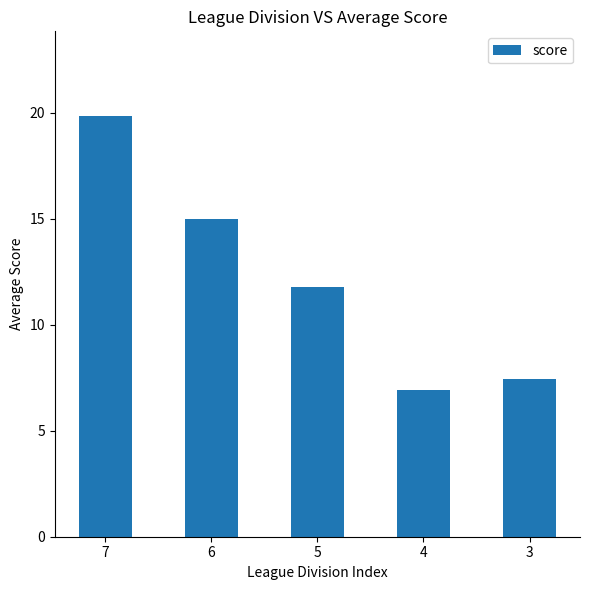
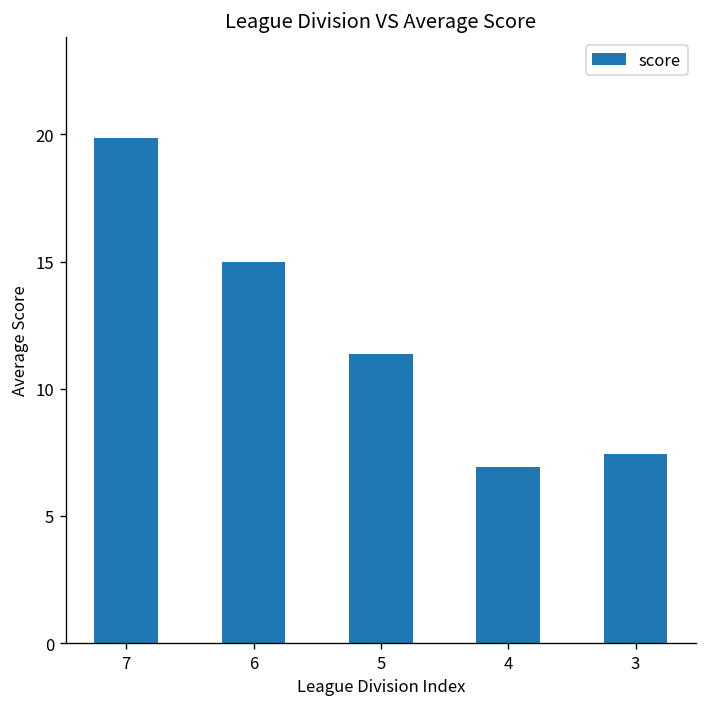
5: 11.8 -> 11.4
